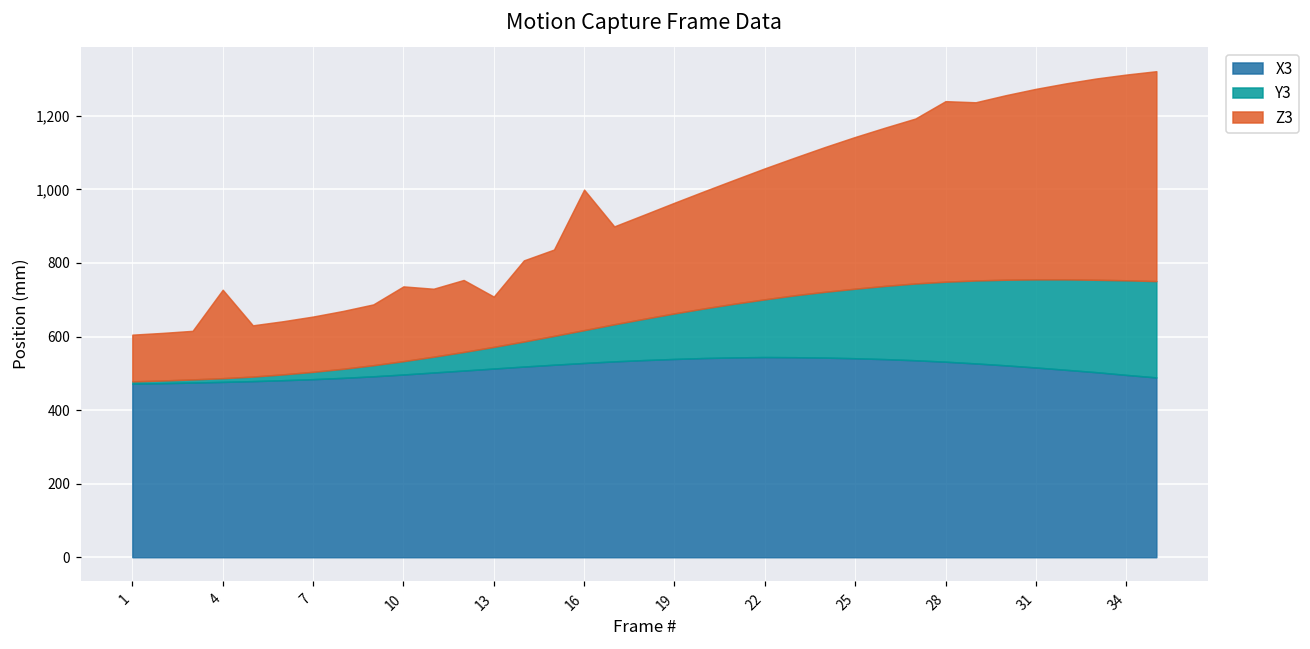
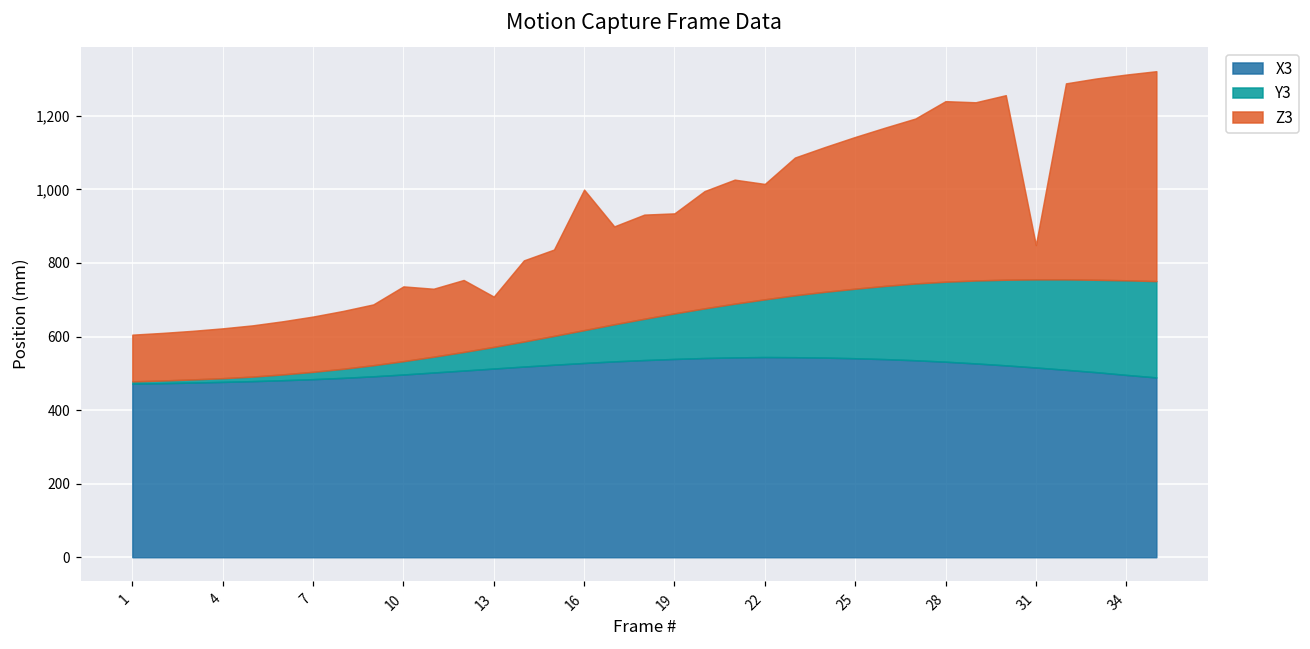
Z3, 4: 240 -> 140
Z3, 19: 300 -> 270
Z3, 22: 360 -> 310
Z3, 31: 520 -> 90
